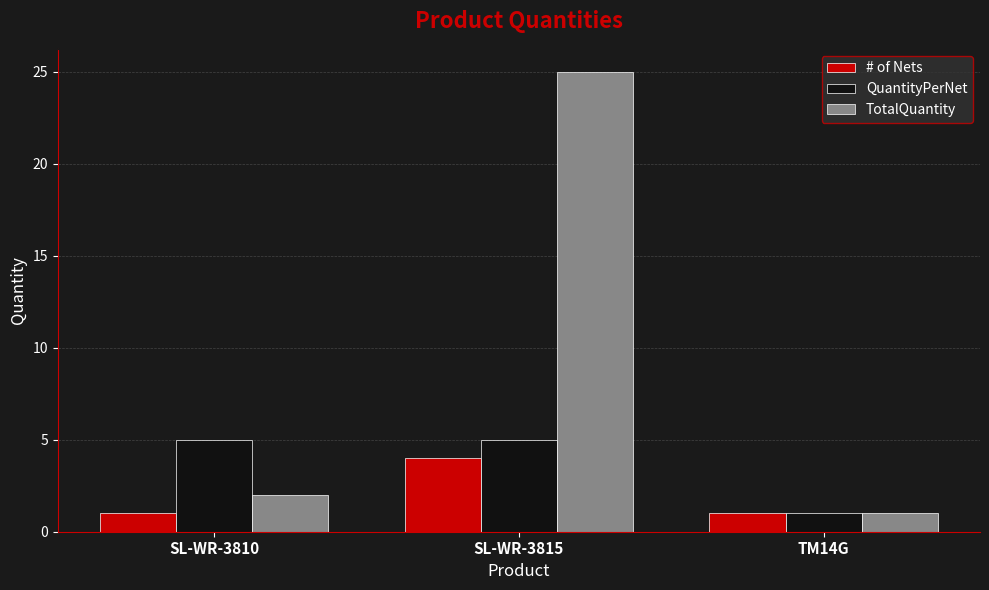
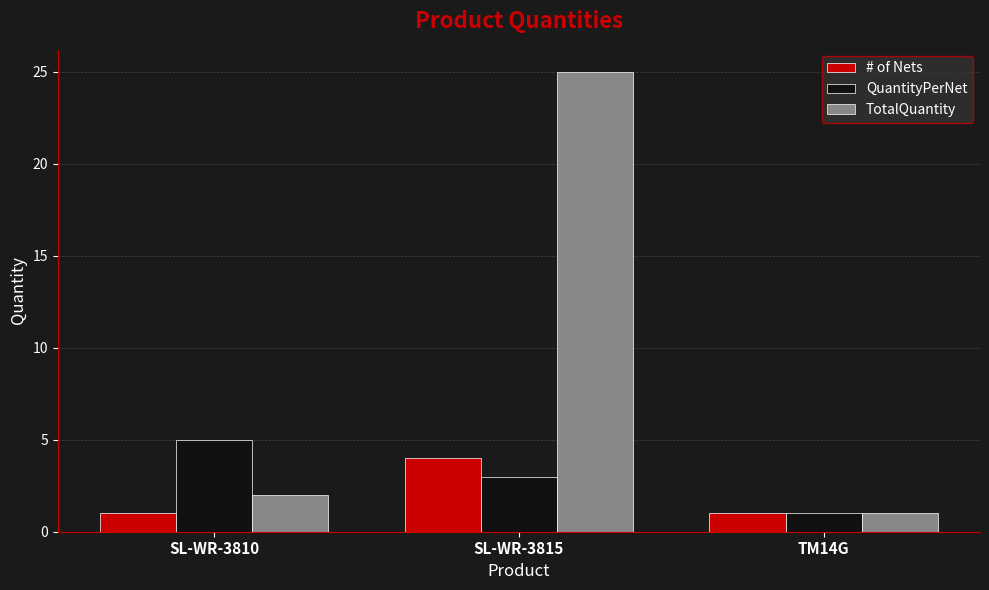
QuantityPerNet, SL-WR-3815: 5 -> 3
